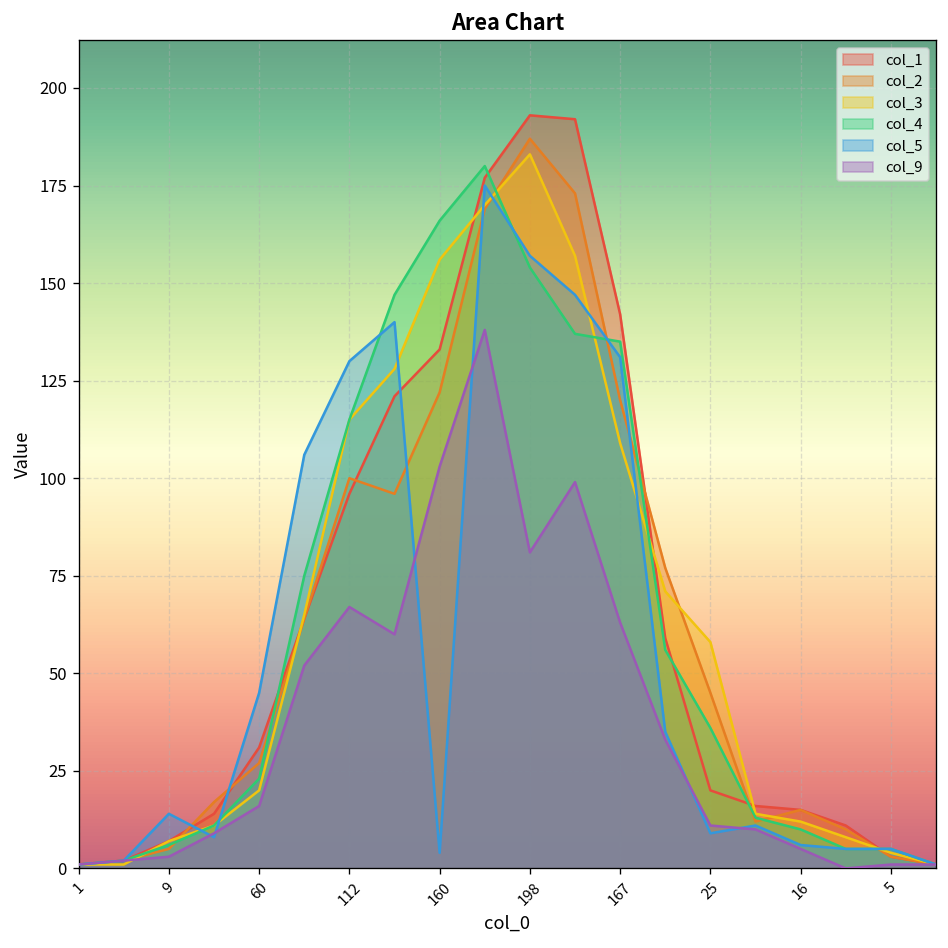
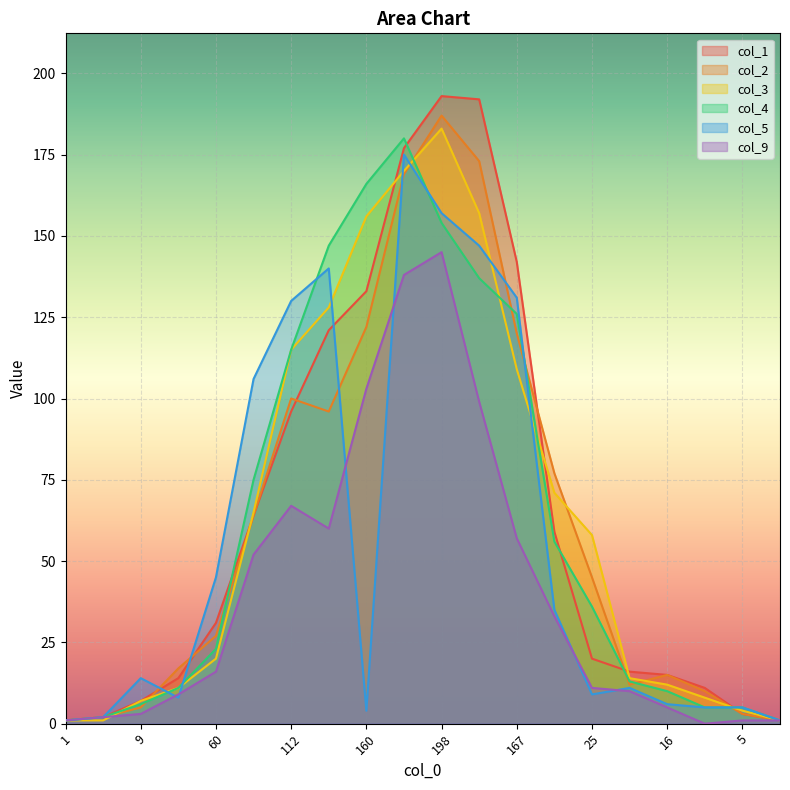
col_9, 198: 81 -> 145
col_4, 167: 135 -> 126
col_9, 167: 63 -> 57
